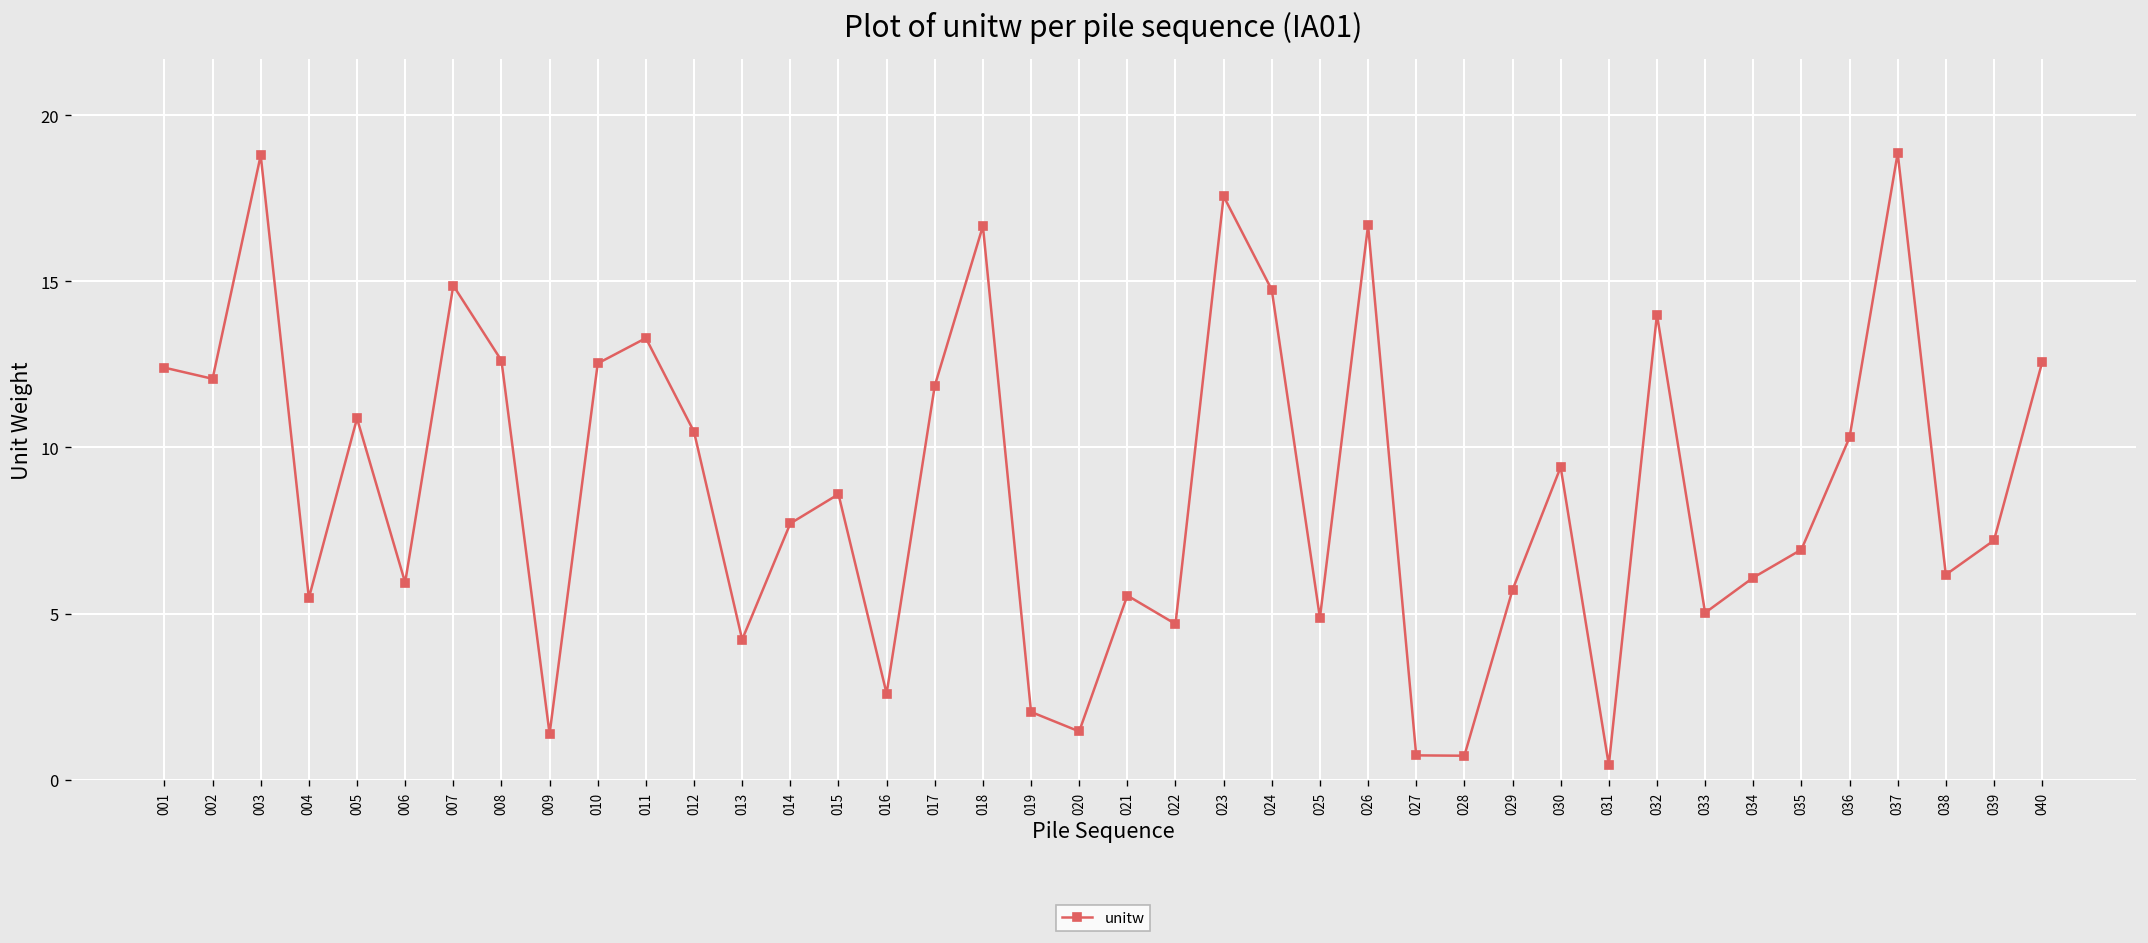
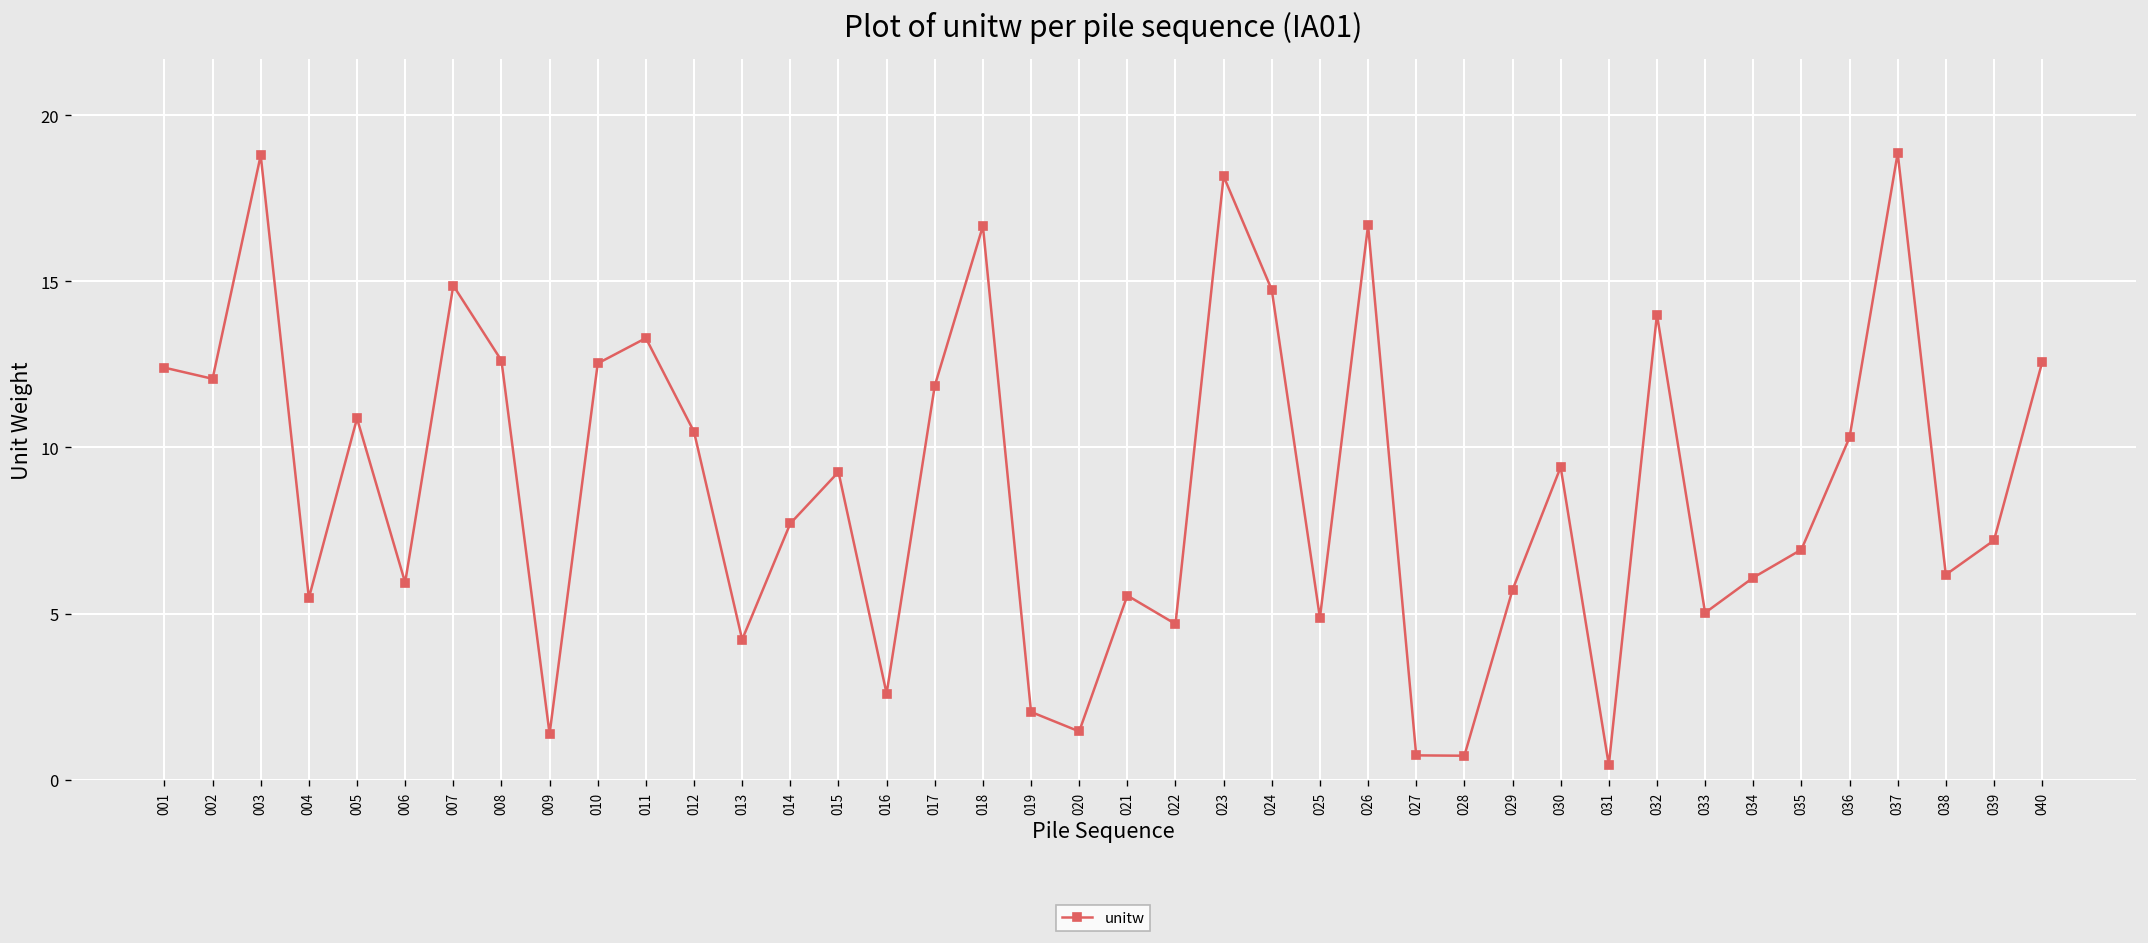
015: 8.6 -> 9.3
023: 17.6 -> 18.2
